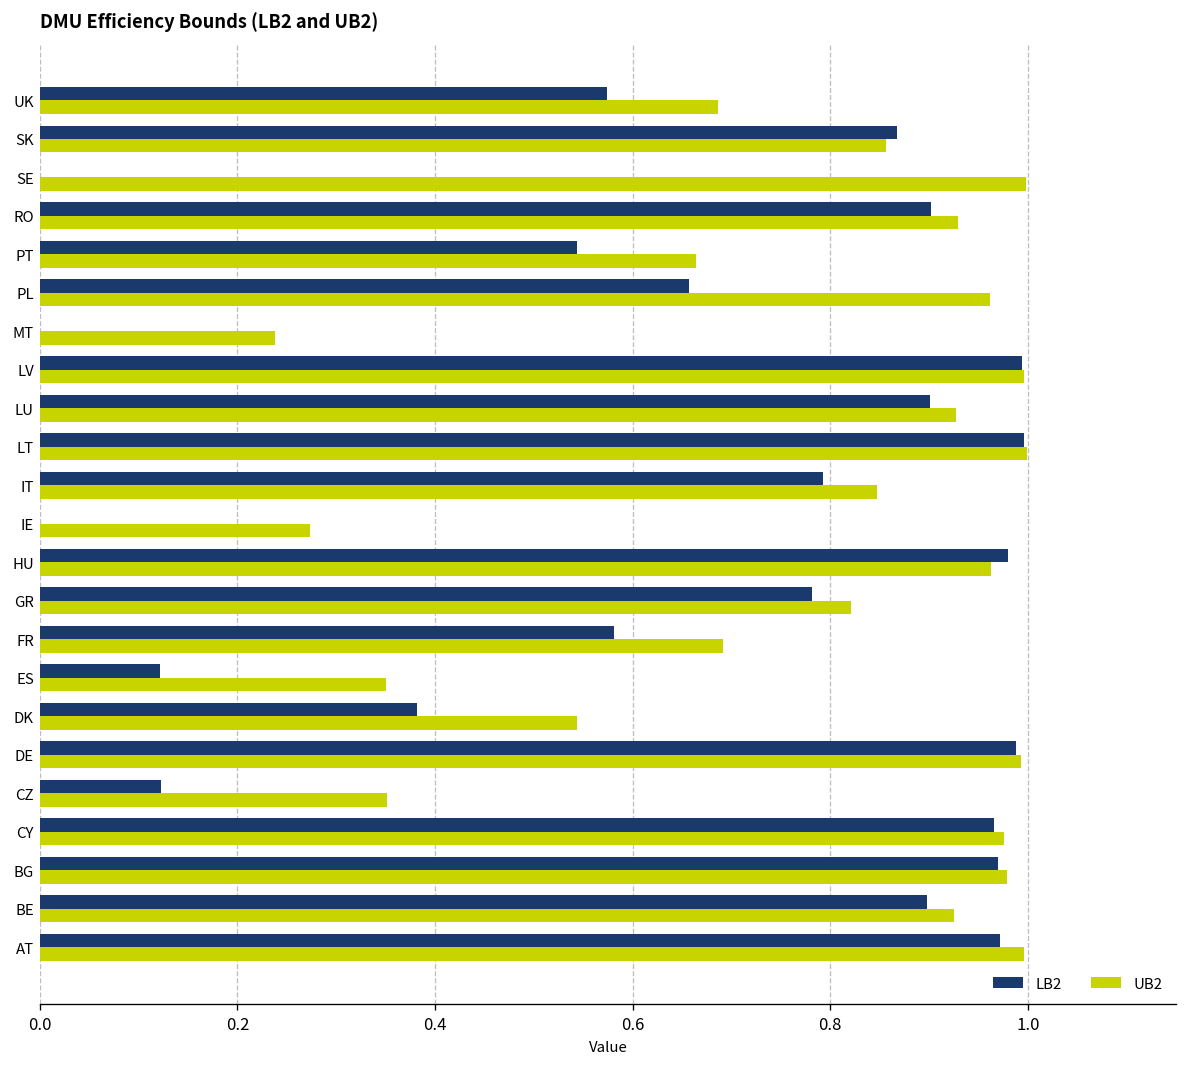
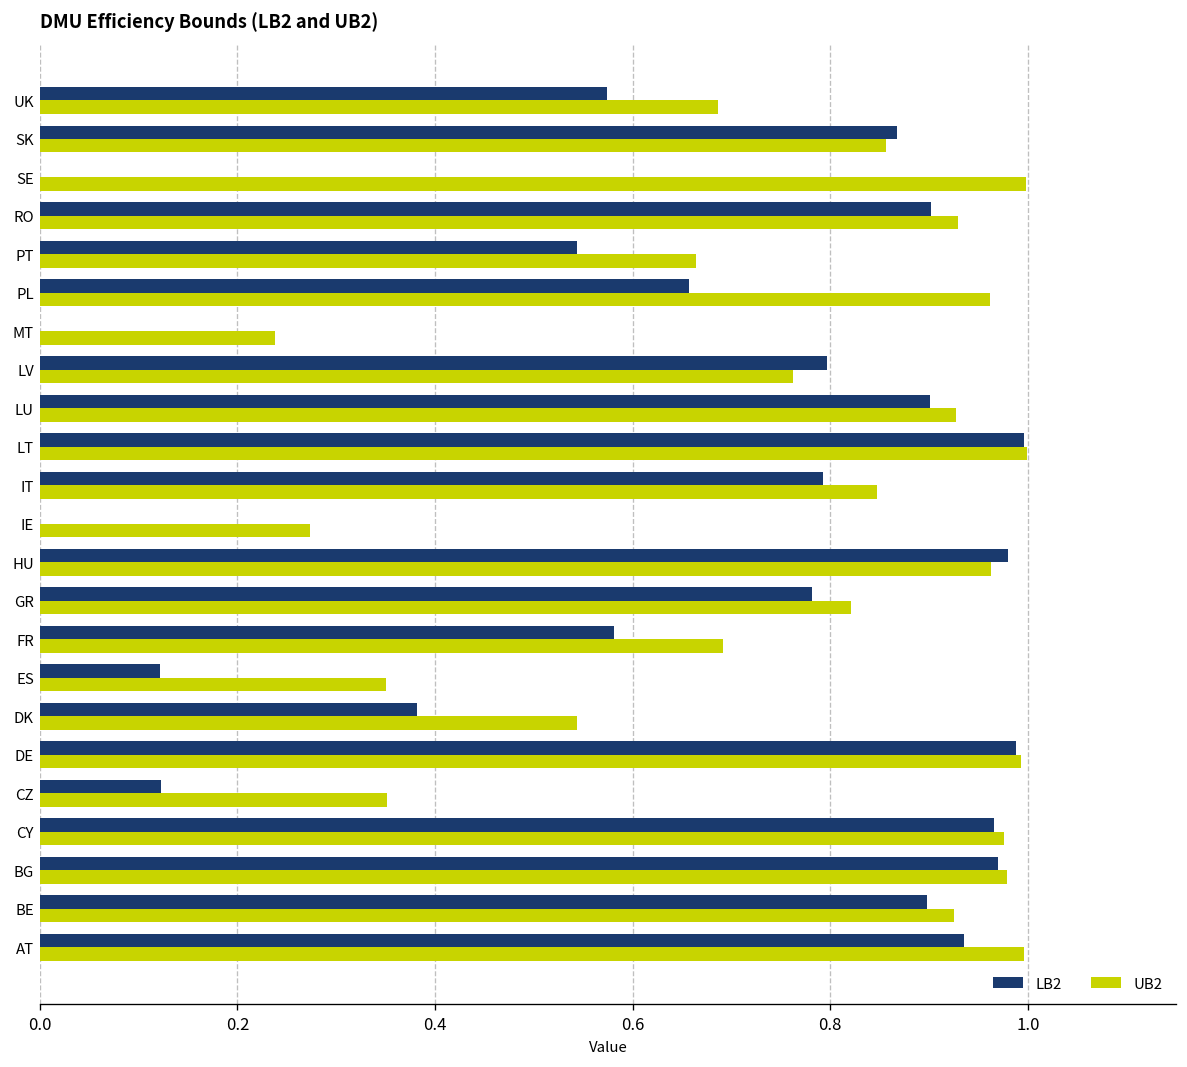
LB2, LV: 0.99 -> 0.80
UB2, LV: 1.00 -> 0.76
LB2, AT: 0.97 -> 0.94
